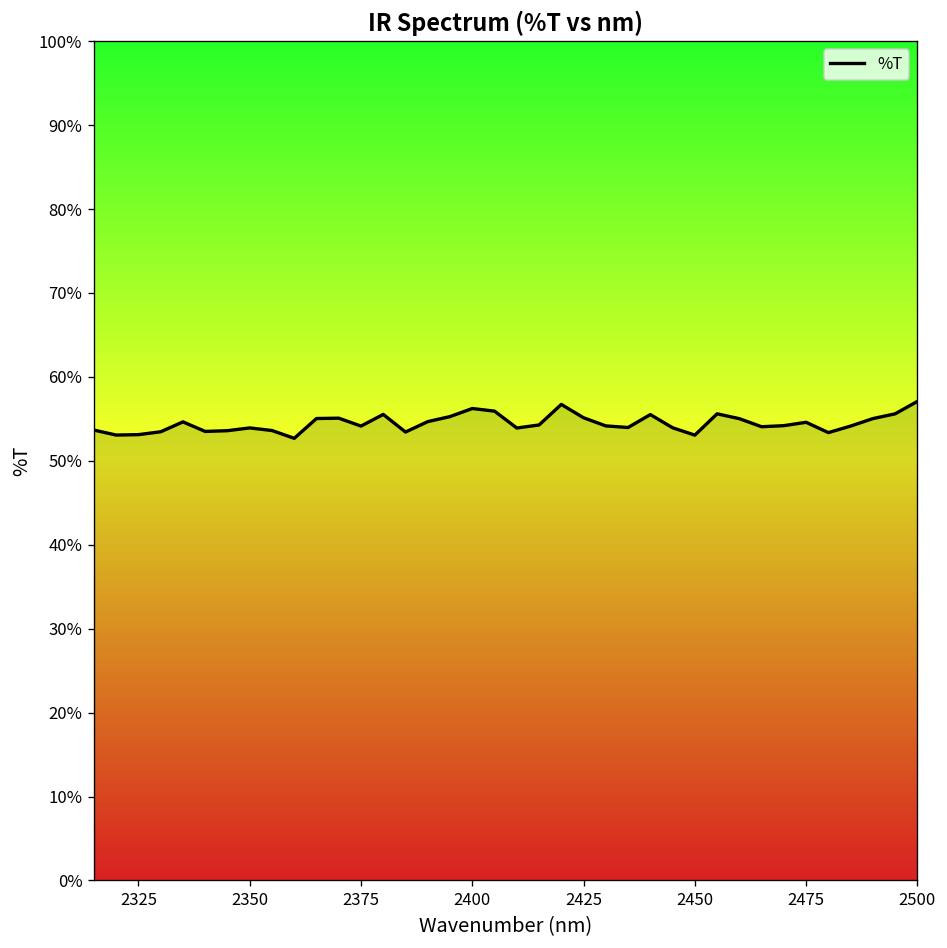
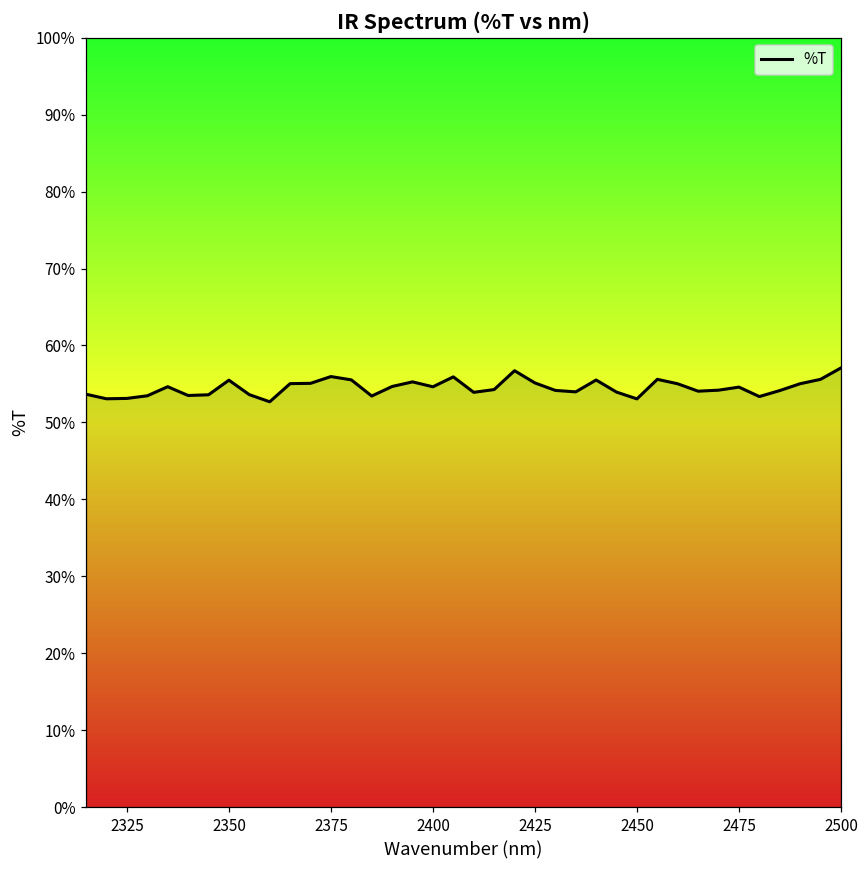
2350: 54% -> 55%
2375: 54% -> 56%
2400: 56% -> 55%
